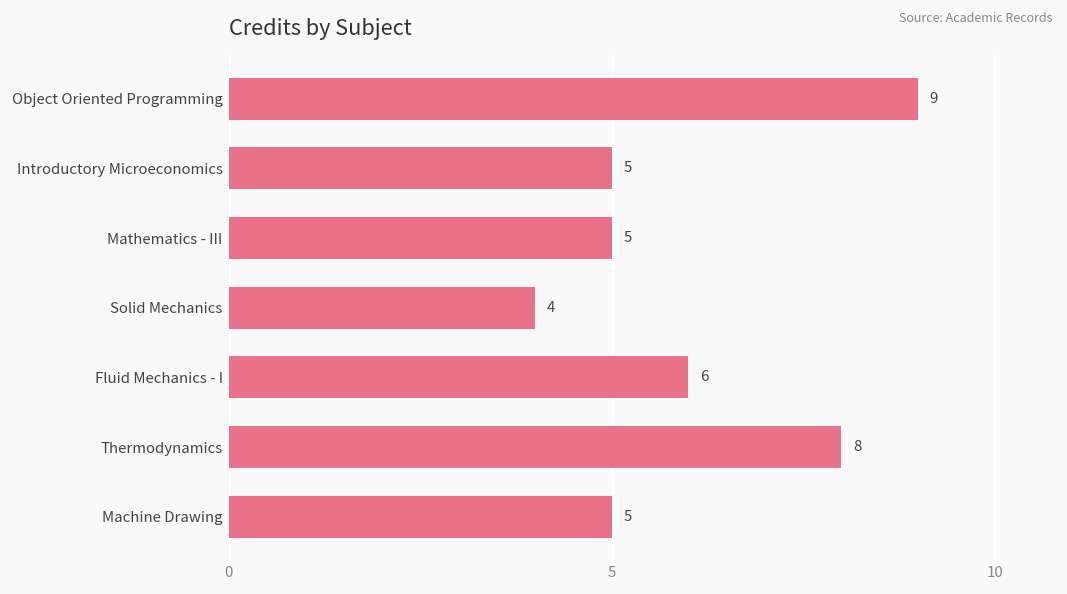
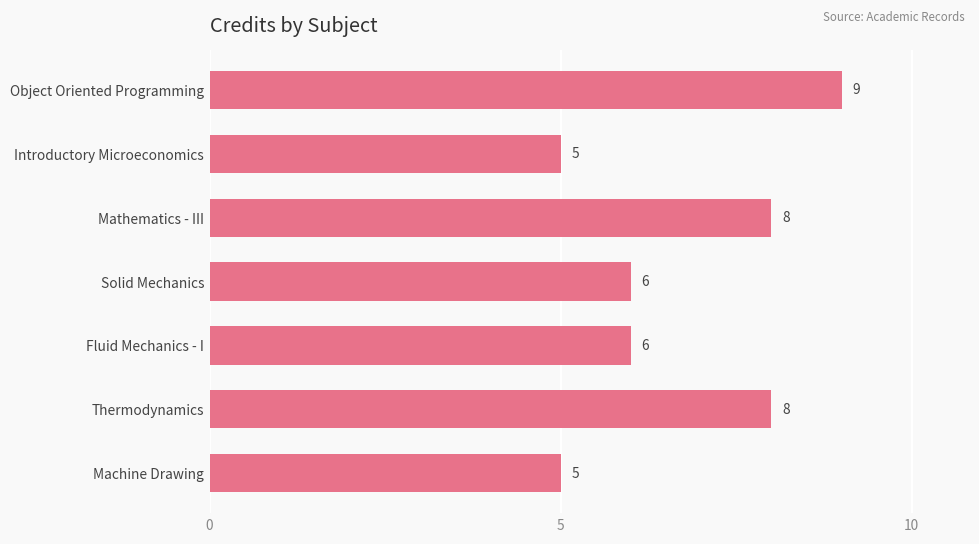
Mathematics - III: 5 -> 8
Solid Mechanics: 4 -> 6
